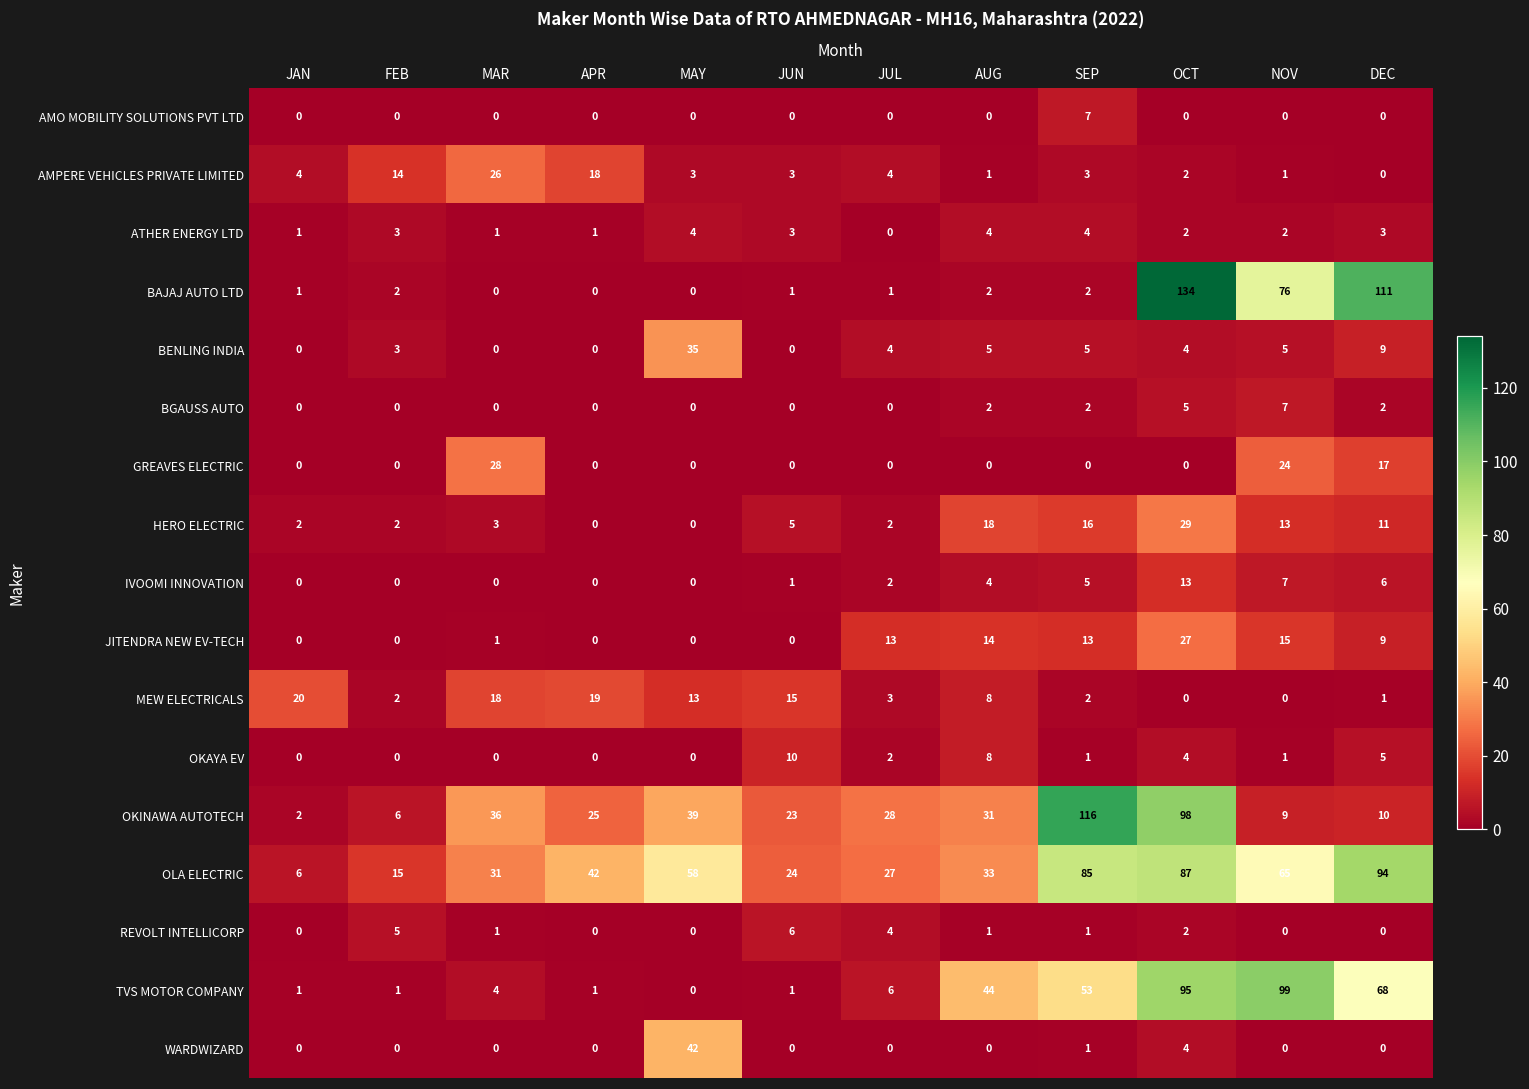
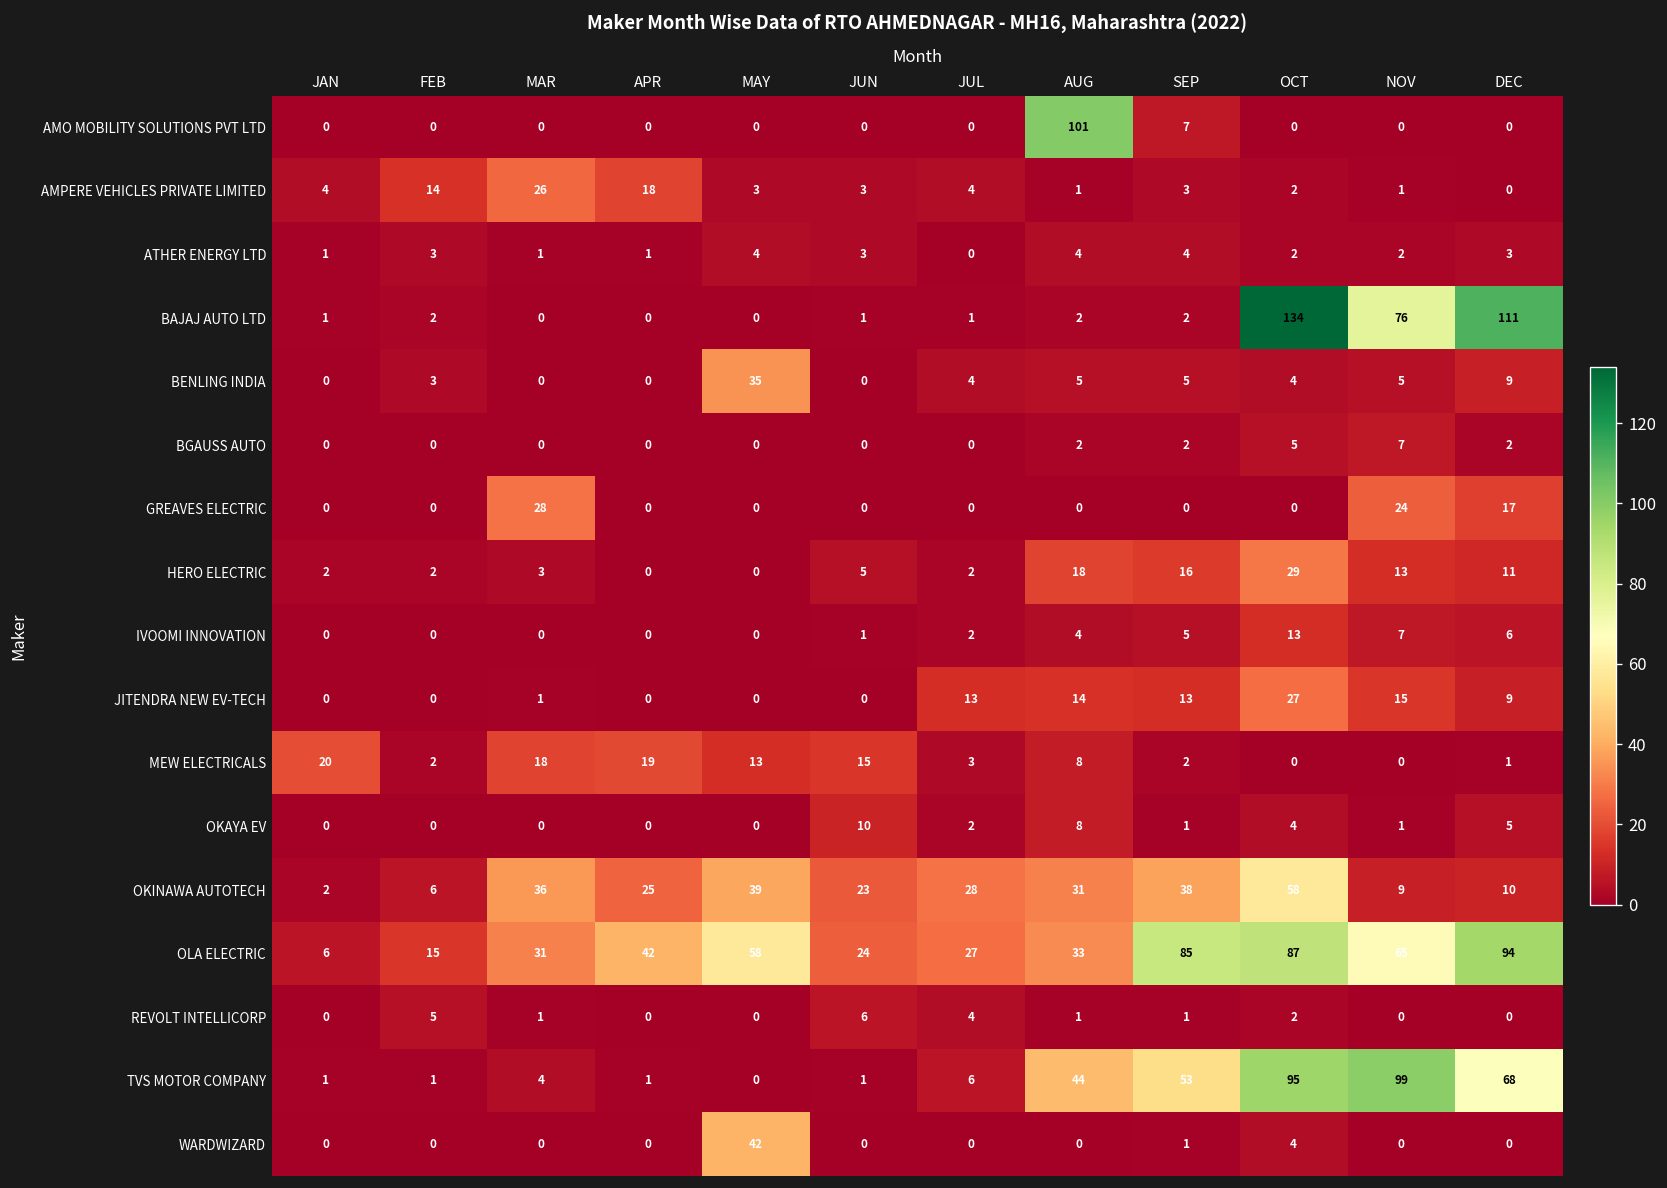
AMO MOBILITY SOLUTIONS PVT LTD, AUG: 0 -> 101
OKINAWA AUTOTECH, SEP: 116 -> 38
OKINAWA AUTOTECH, OCT: 98 -> 58
